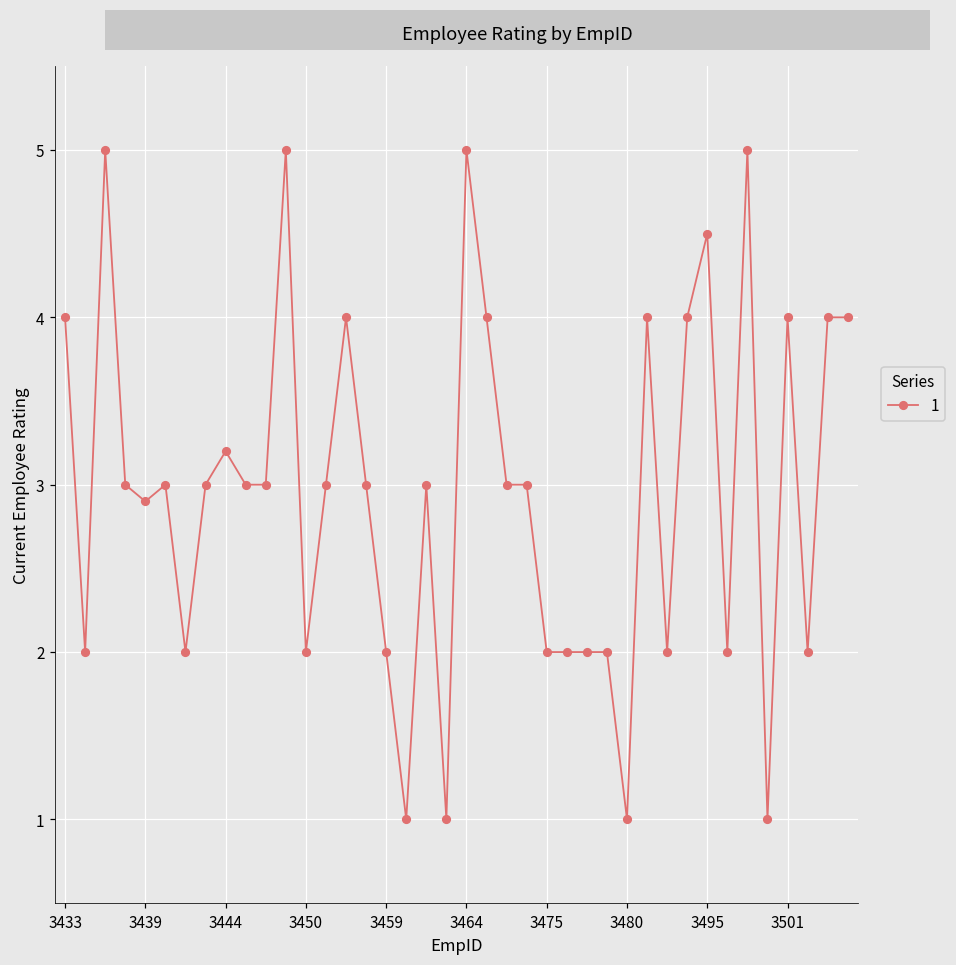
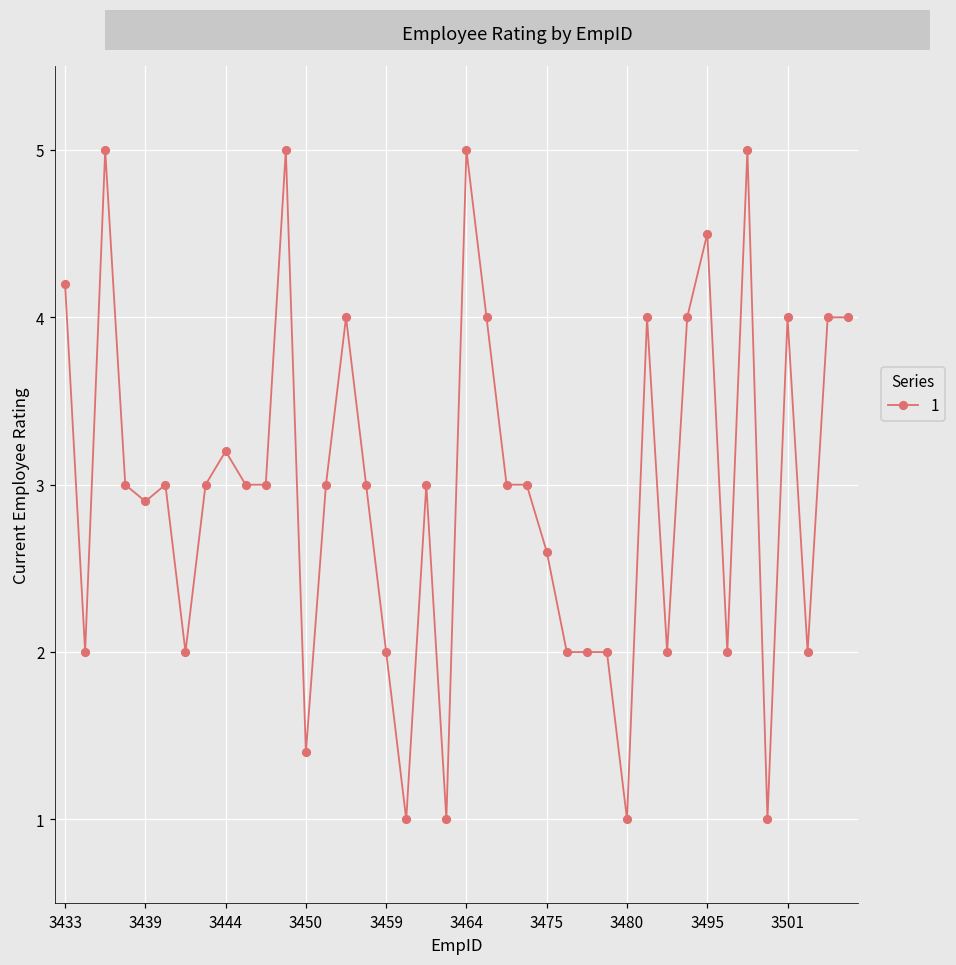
3433: 4.0 -> 4.2
3450: 2.0 -> 1.4
3475: 2.0 -> 2.6
